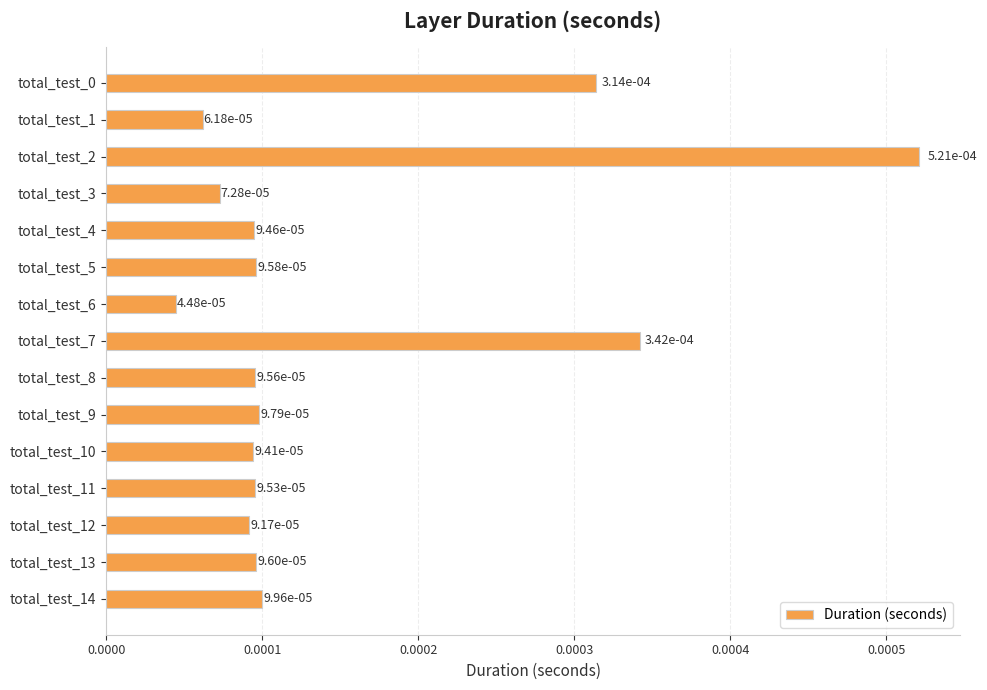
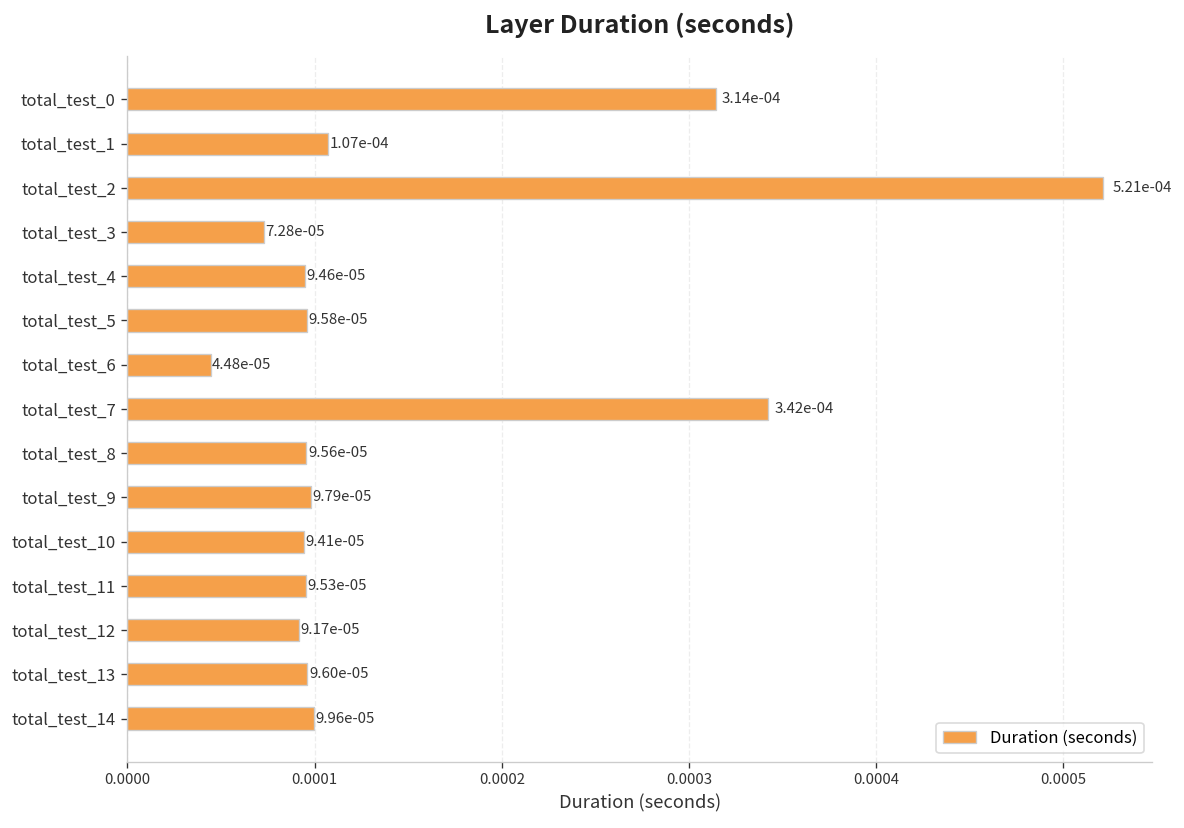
total_test_1: 6.18e-05 -> 1.07e-04
